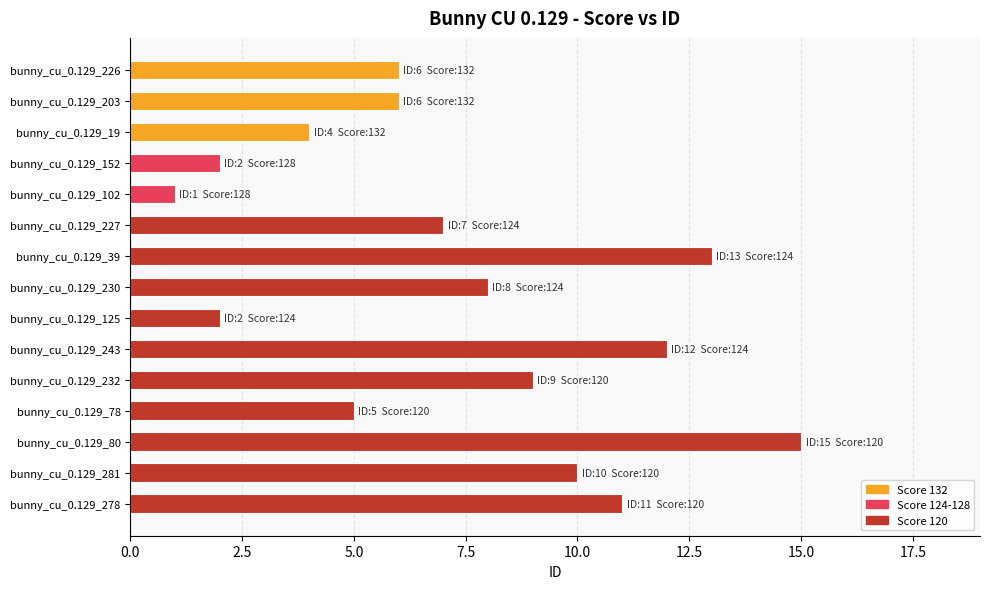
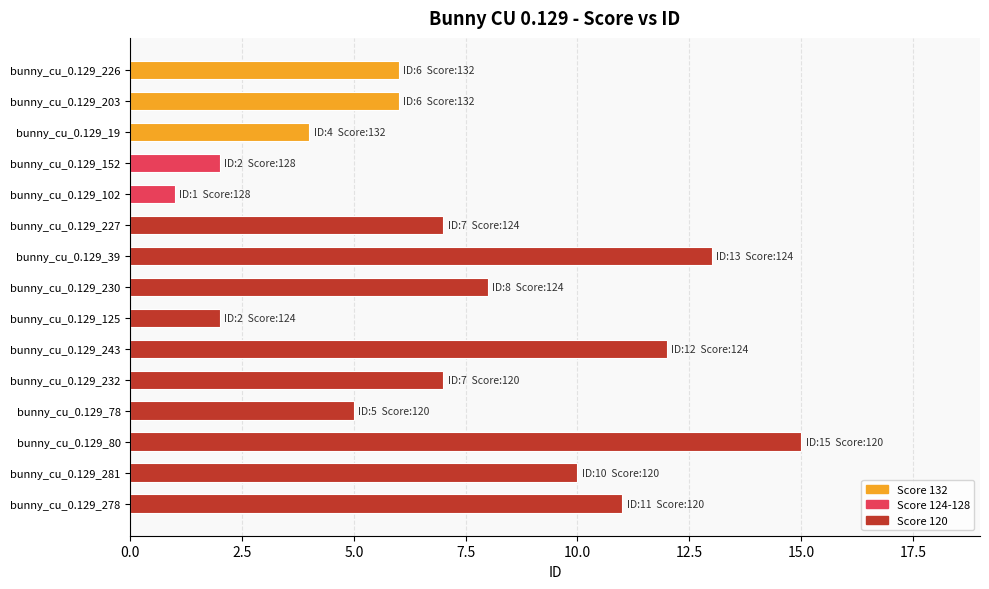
bunny_cu_0.129_232: 9 -> 7
